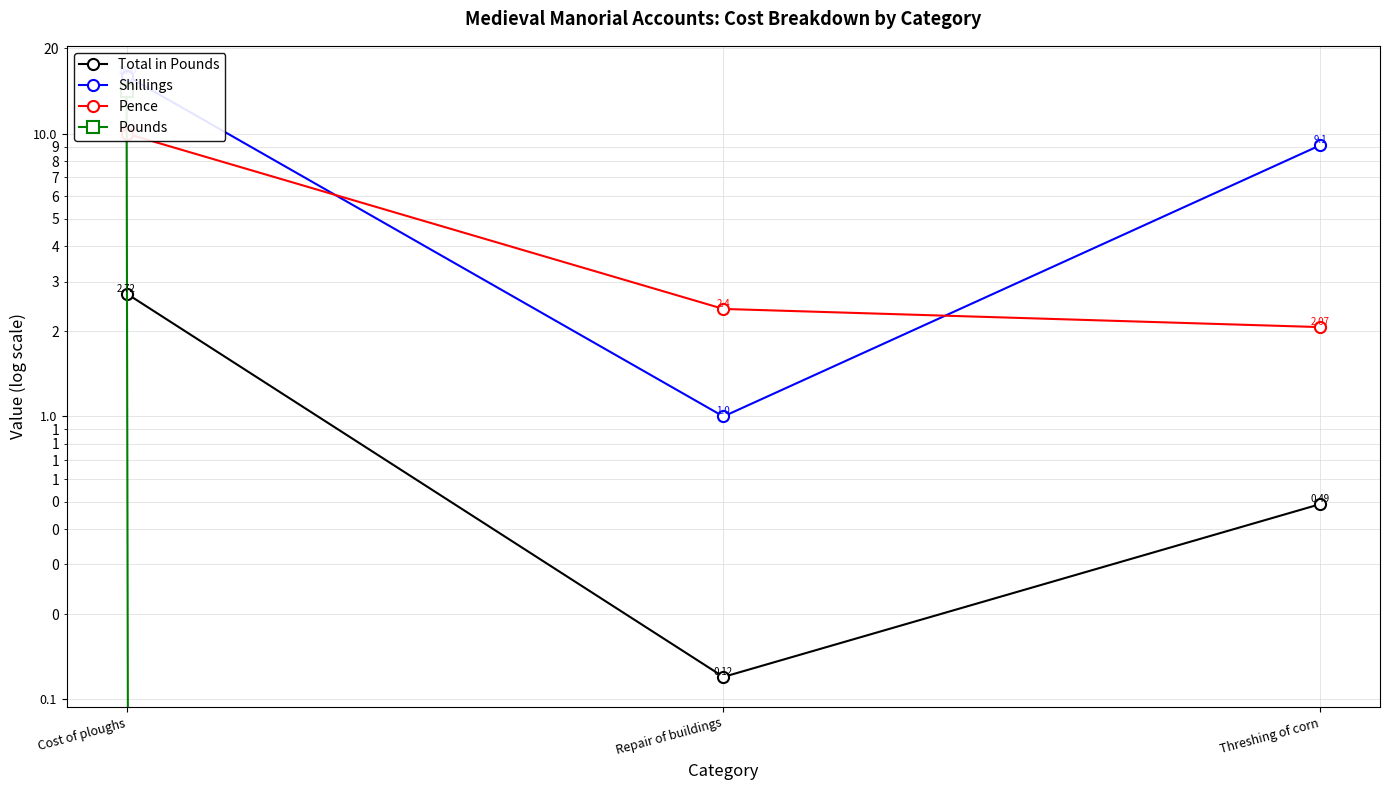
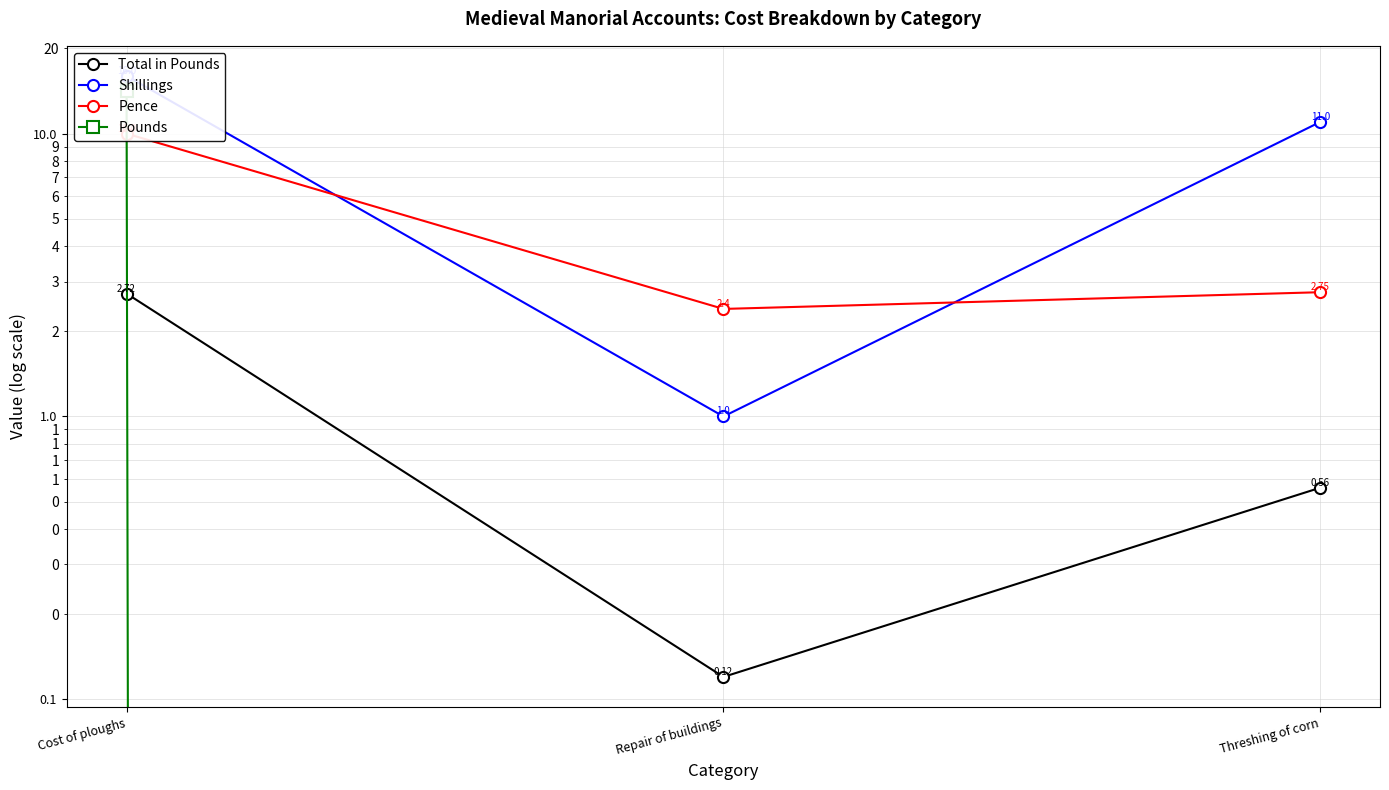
Total in Pounds, Threshing of corn: 0.49 -> 0.56
Shillings, Threshing of corn: 9.1 -> 11.0
Pence, Threshing of corn: 2.07 -> 2.75
